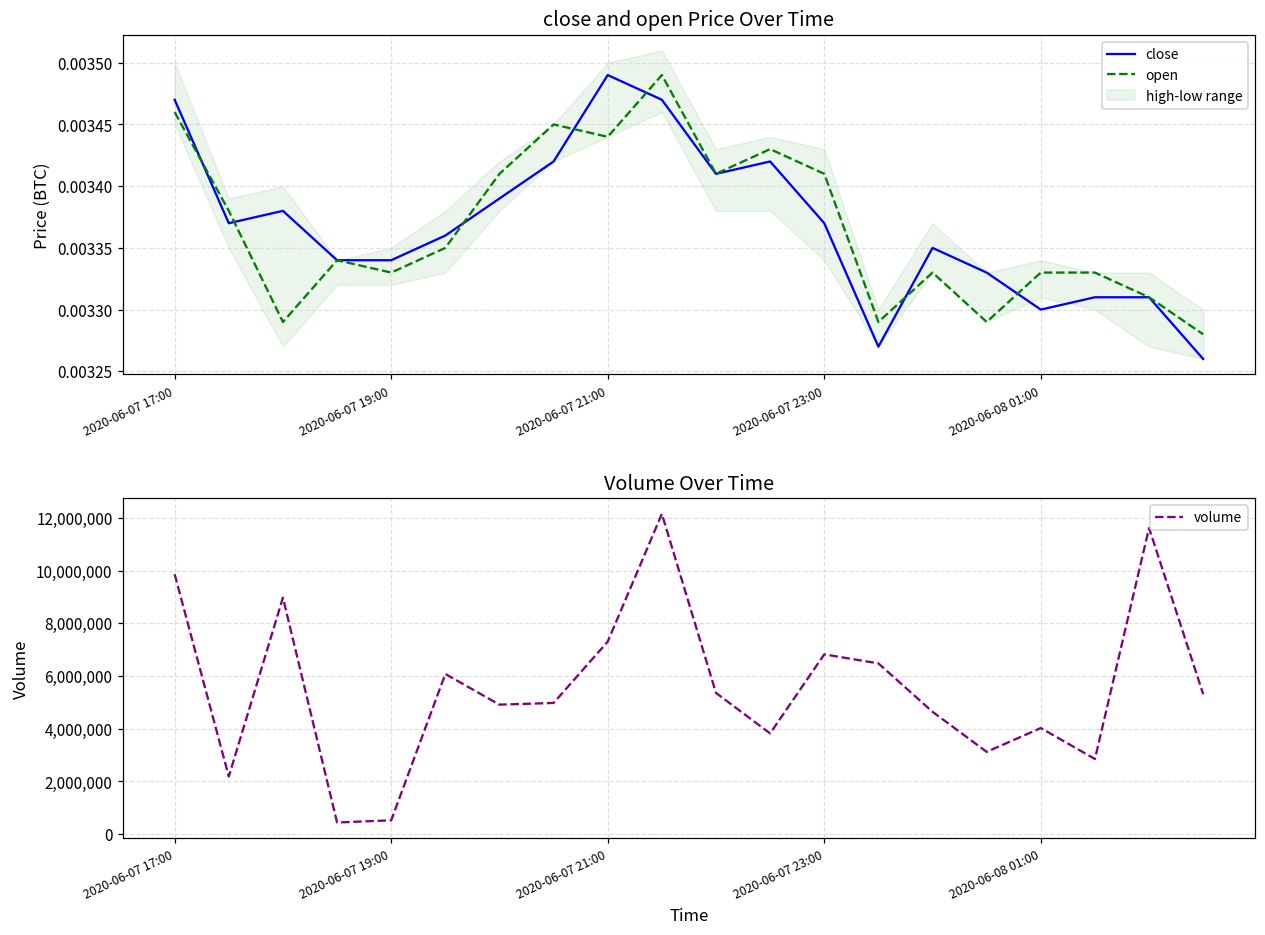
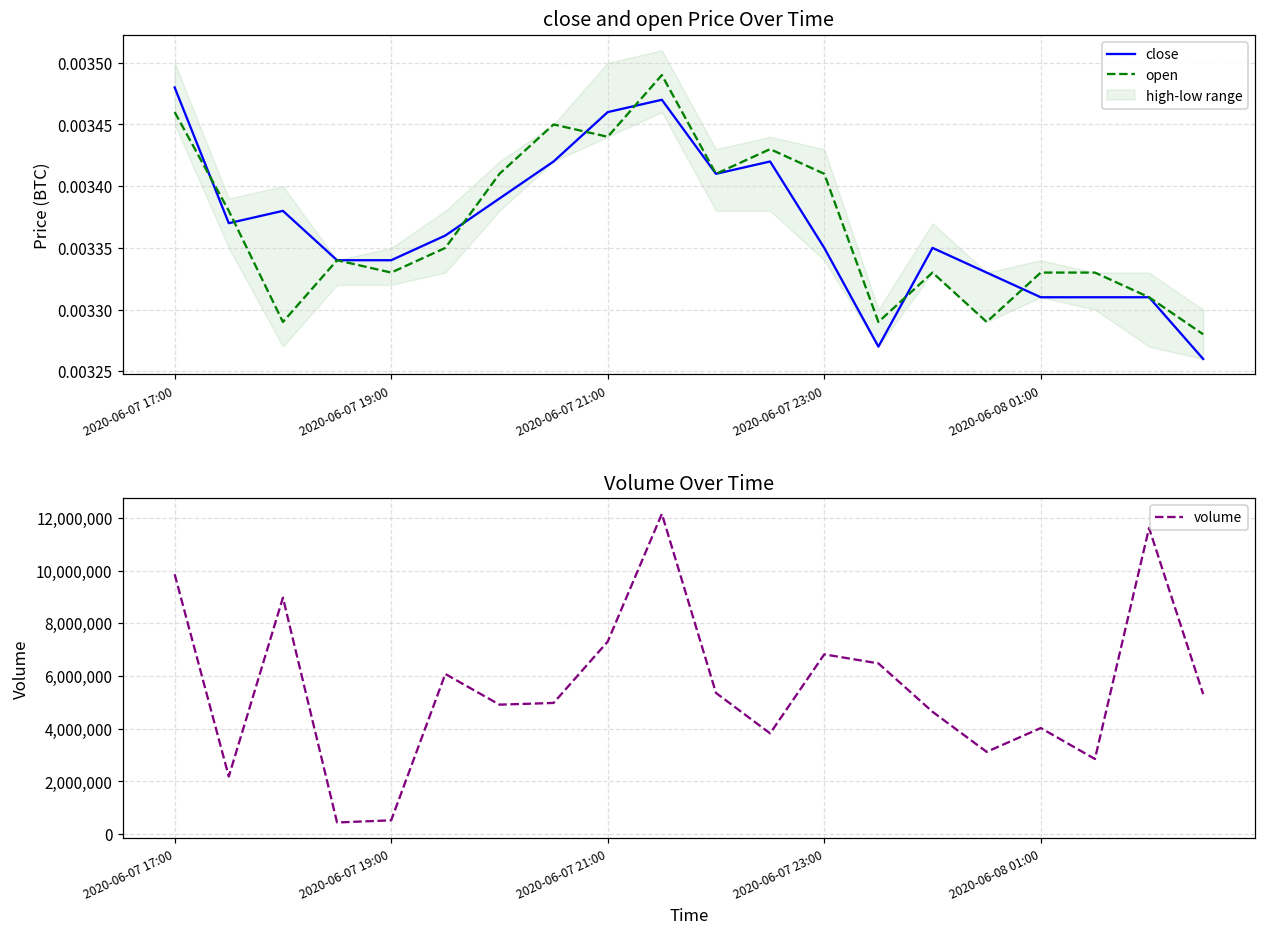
close and open Price Over Time, close, 2020-06-07 17:00: 0.00347 -> 0.00348
close and open Price Over Time, close, 2020-06-07 21:00: 0.00349 -> 0.00346
close and open Price Over Time, close, 2020-06-07 23:00: 0.00337 -> 0.00335
close and open Price Over Time, close, 2020-06-08 01:00: 0.00330 -> 0.00331
